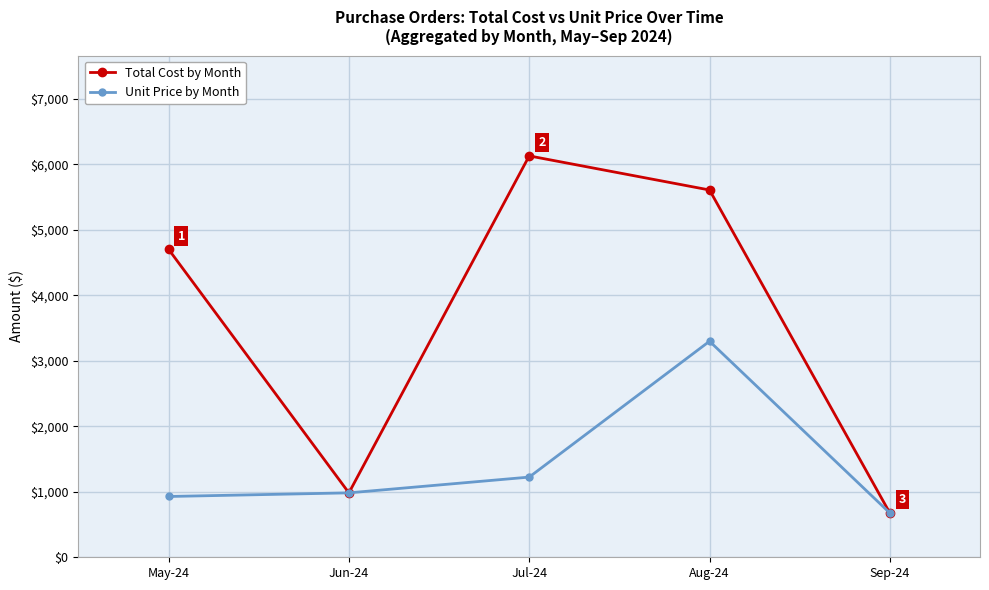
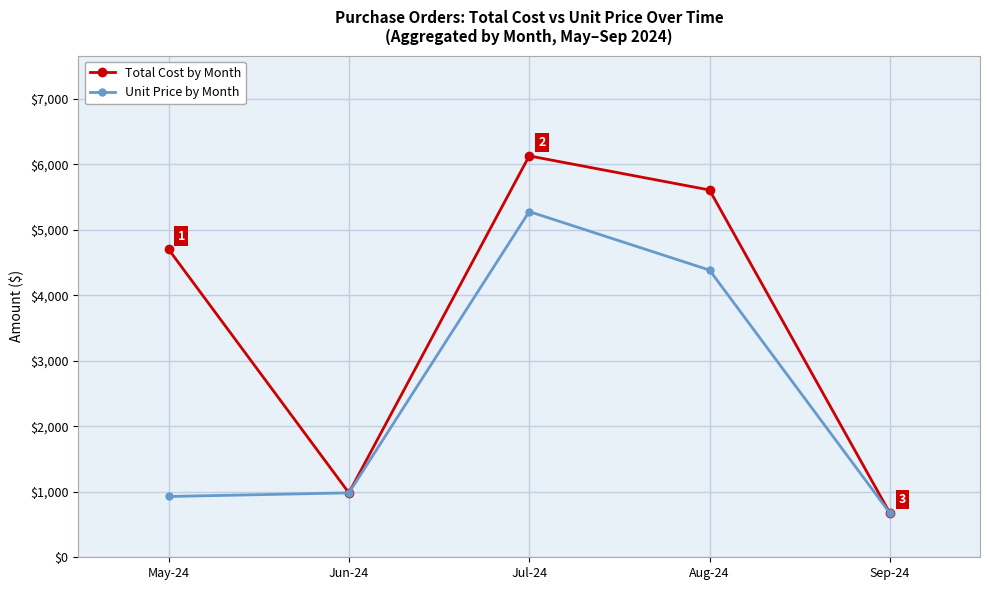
Unit Price by Month, Jul-24: $1,200 -> $5,300
Unit Price by Month, Aug-24: $3,300 -> $4,400
